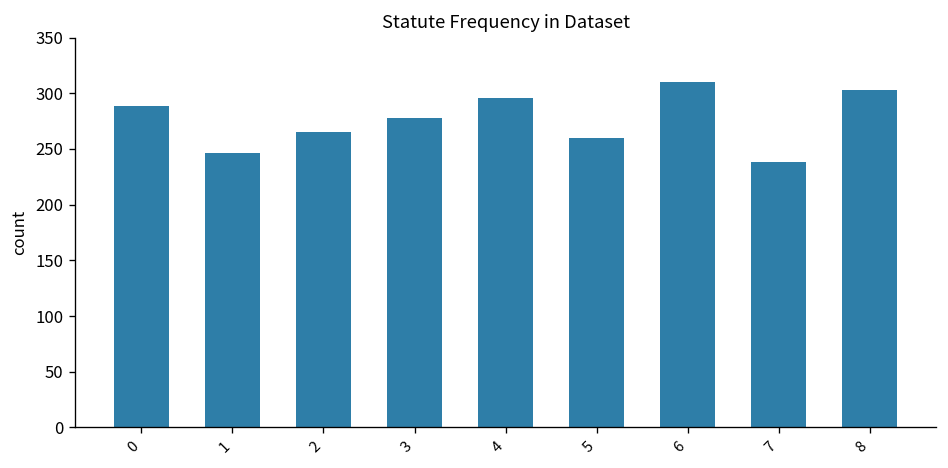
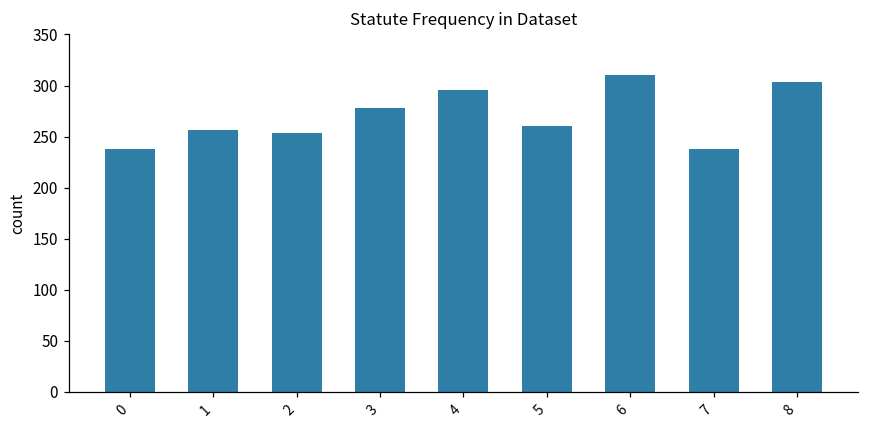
0: 290 -> 240
1: 250 -> 260
2: 270 -> 250
